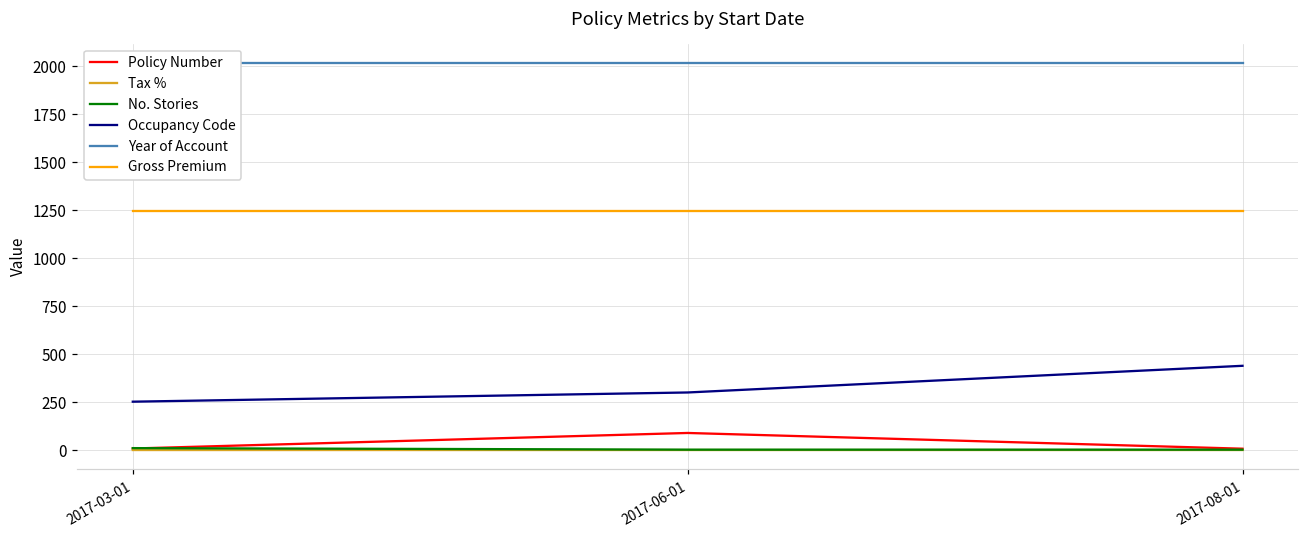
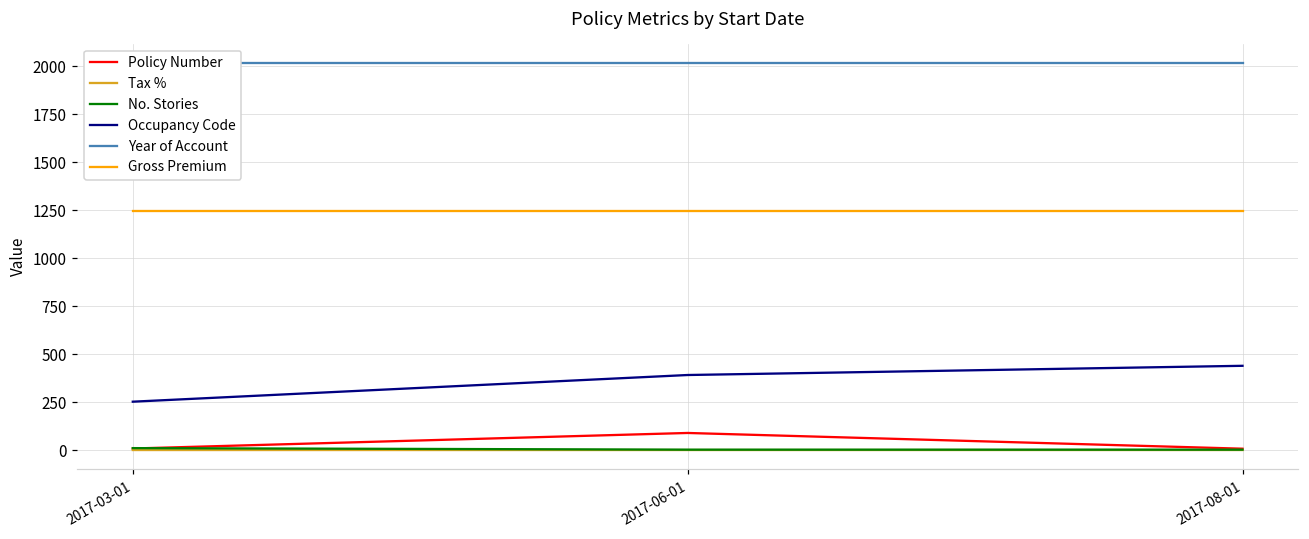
Occupancy Code, 2017-06-01: 300 -> 390
